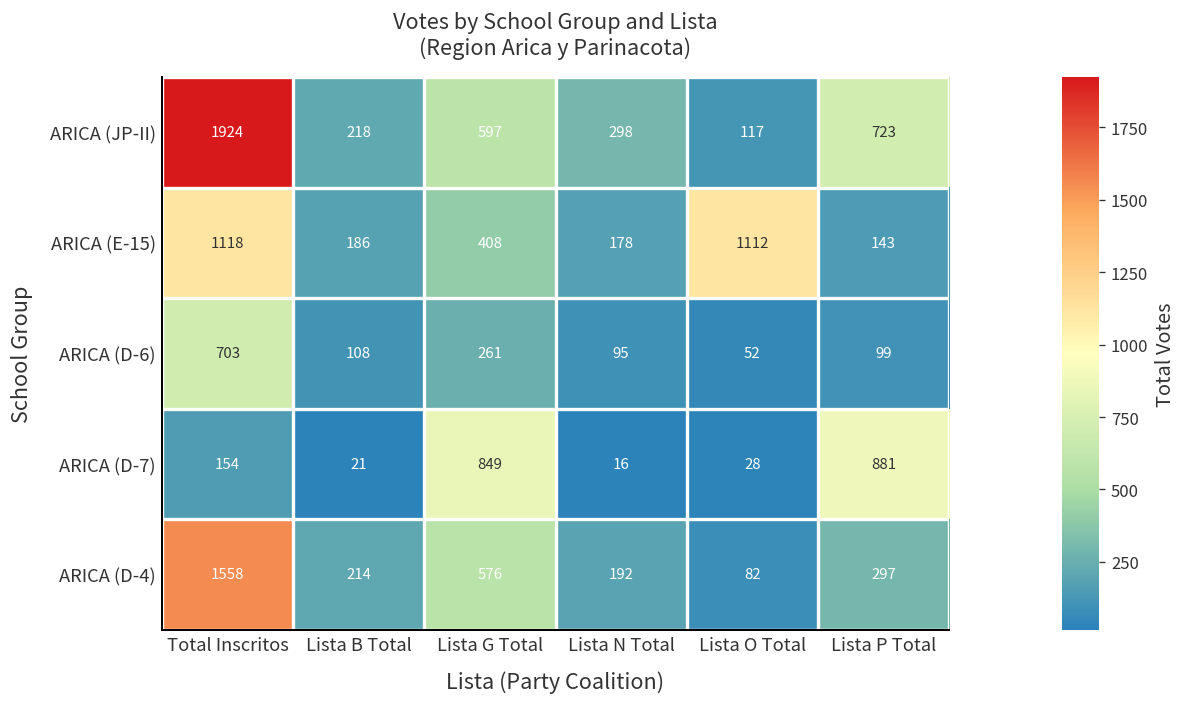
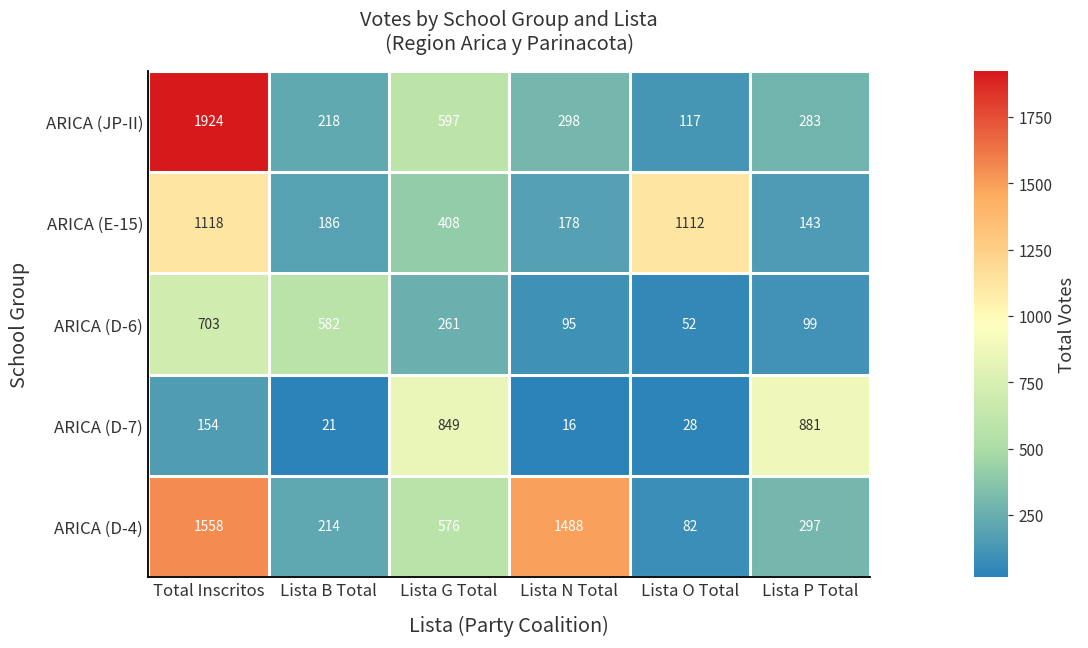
ARICA (JP-II), Lista P Total: 723 -> 283
ARICA (D-6), Lista B Total: 108 -> 582
ARICA (D-4), Lista N Total: 192 -> 1488
